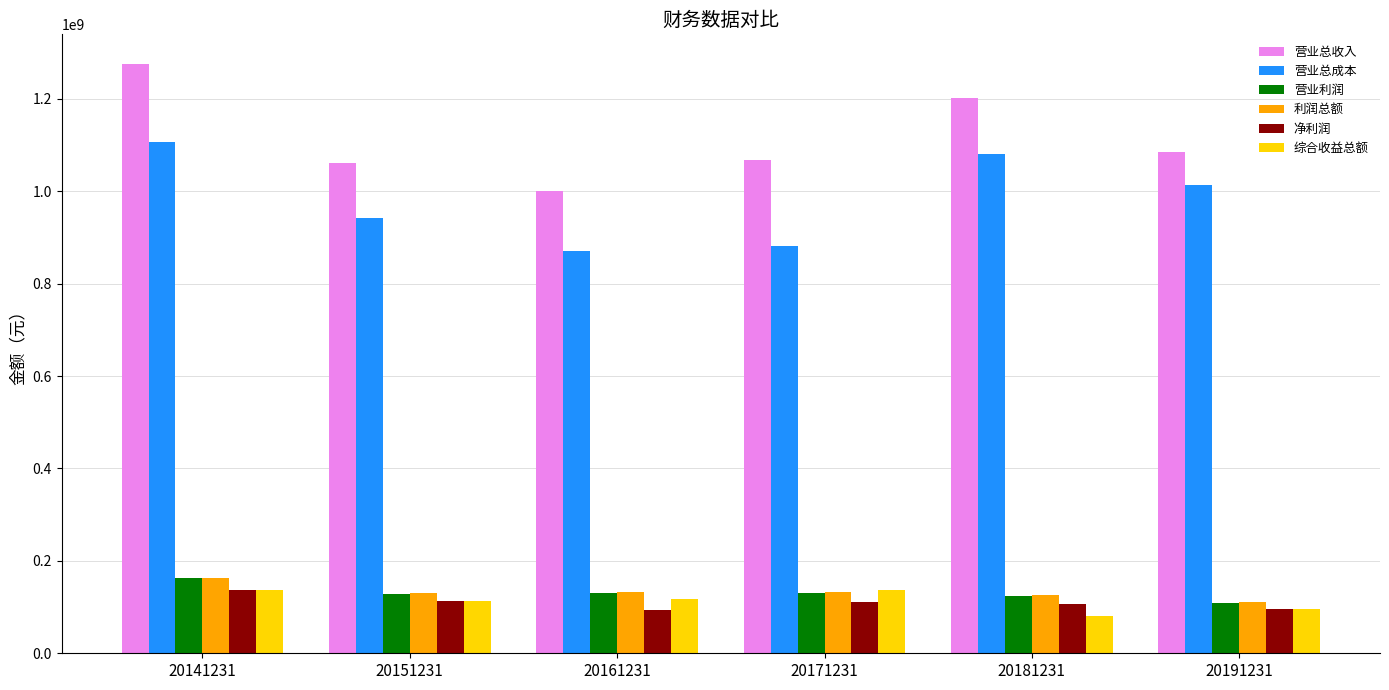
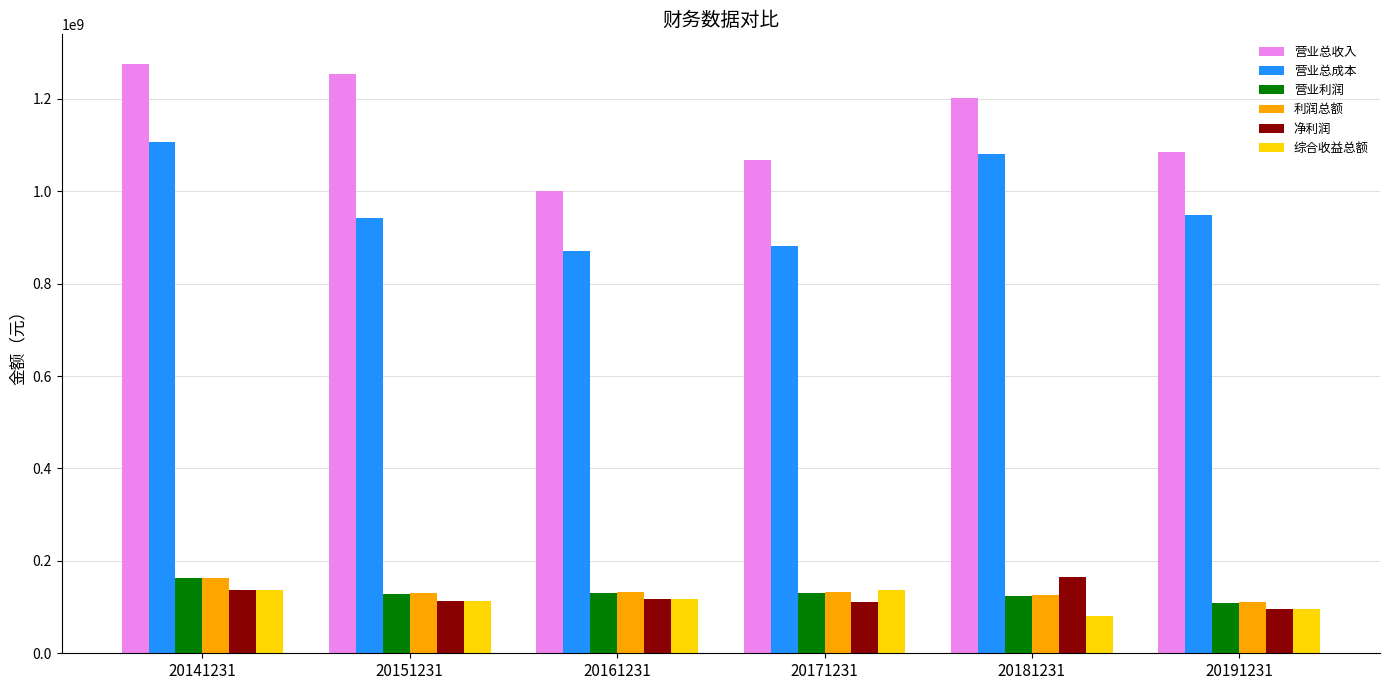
营业总收入, 20151231: 1060000000 -> 1250000000
净利润, 20161231: 90000000 -> 120000000
净利润, 20181231: 110000000 -> 170000000
营业总成本, 20191231: 1010000000 -> 950000000
